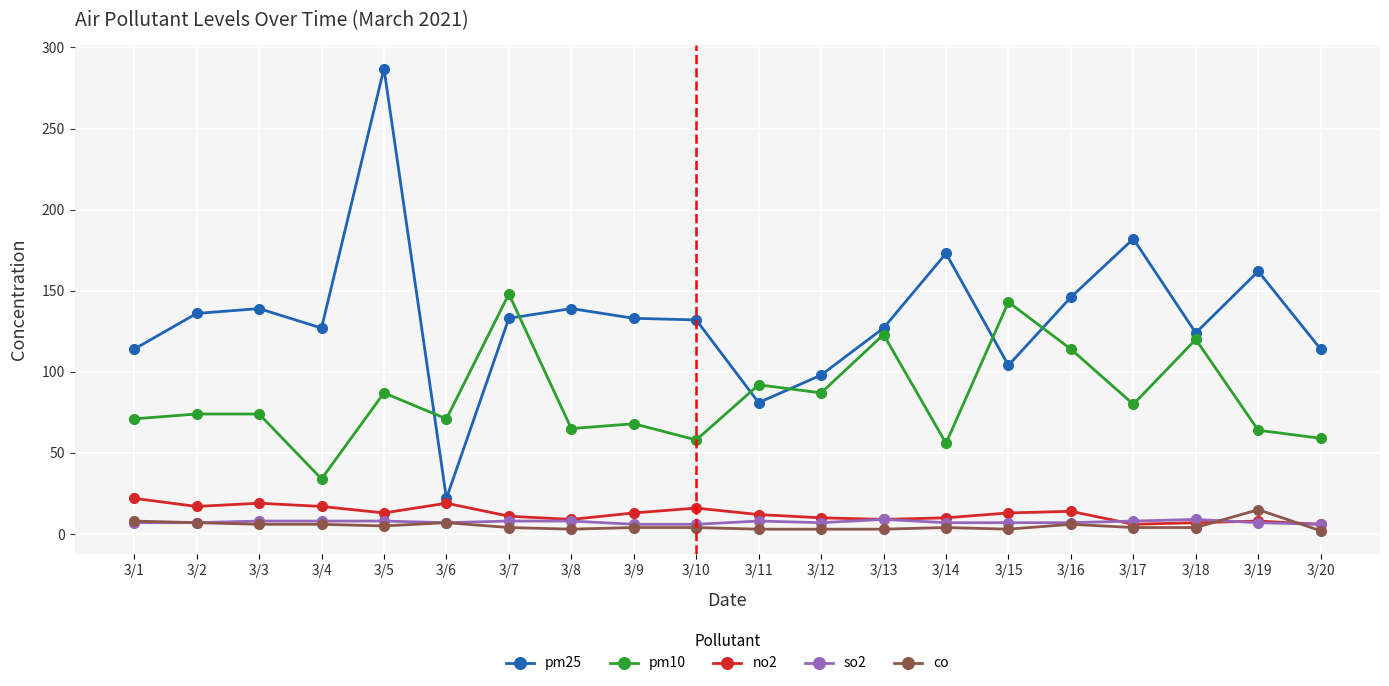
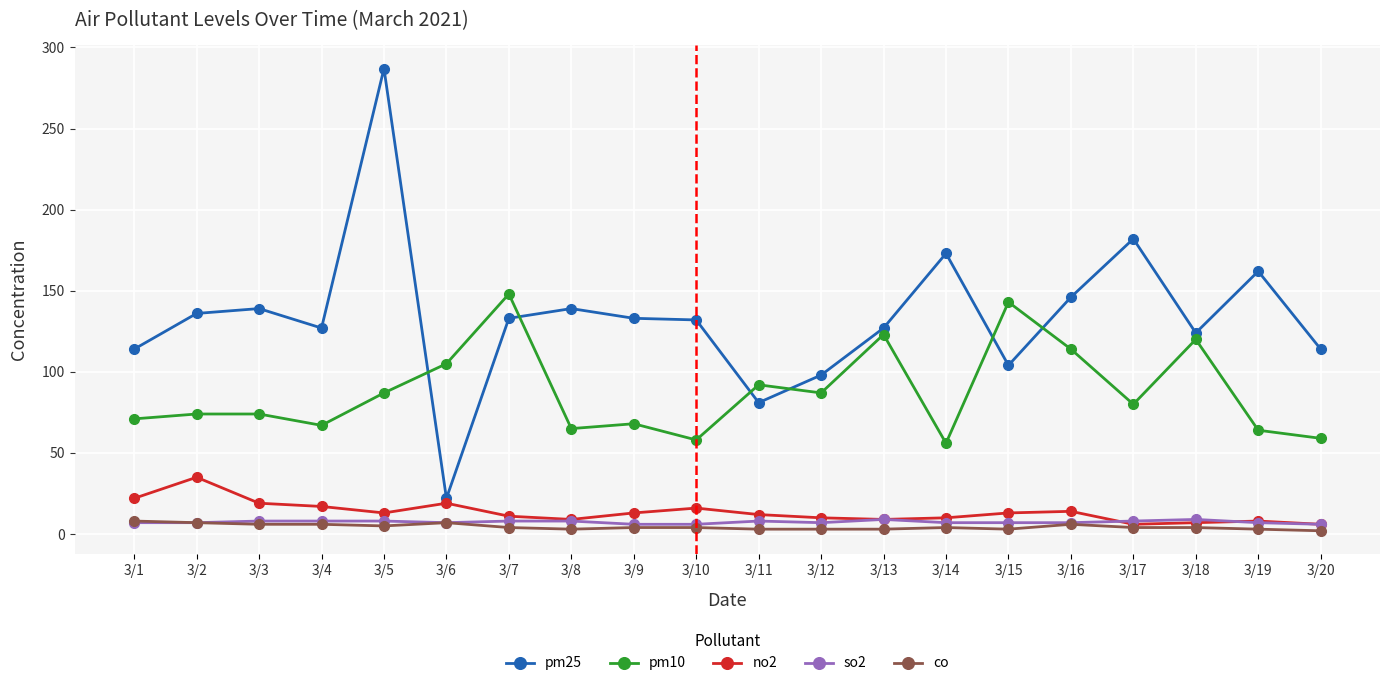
no2, 3/2: 17 -> 35
pm10, 3/4: 34 -> 67
pm10, 3/6: 71 -> 105
co, 3/19: 15 -> 3
